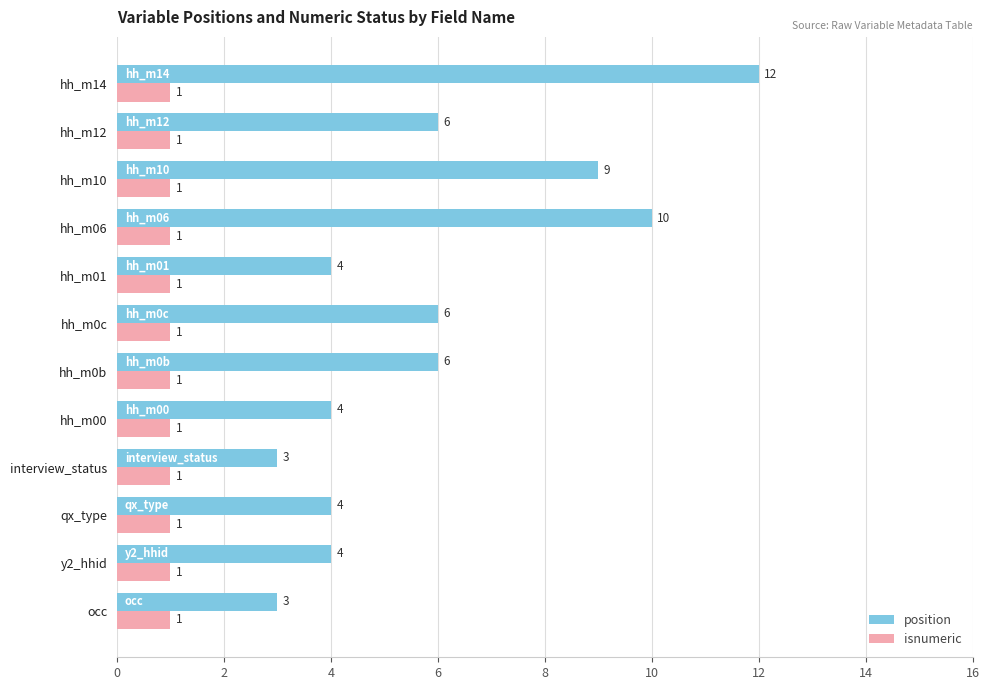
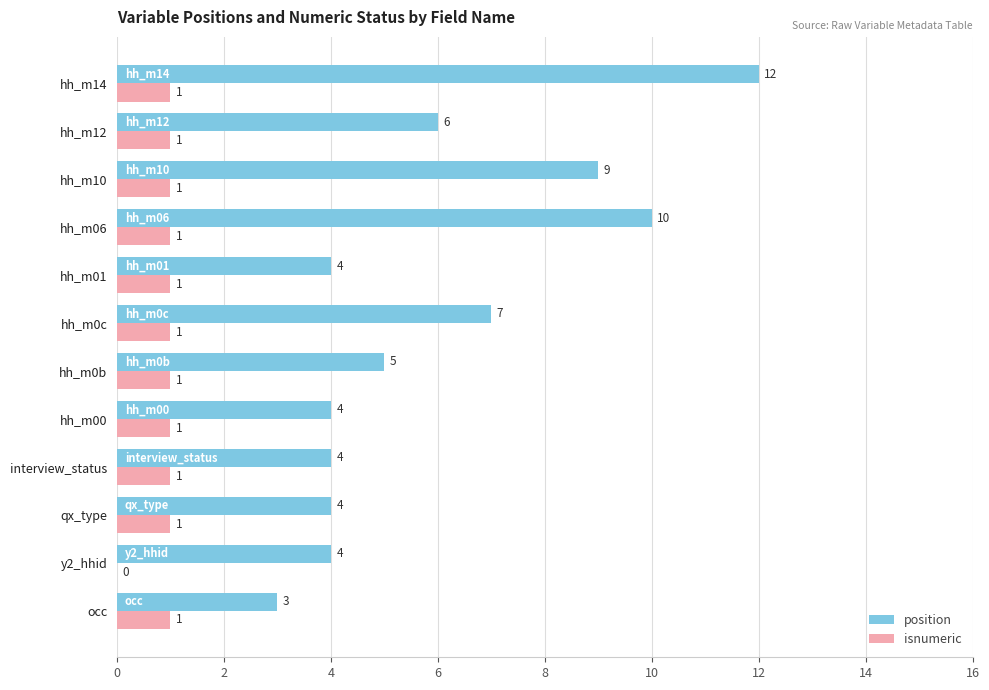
position, hh_m0c: 6 -> 7
position, hh_m0b: 6 -> 5
position, interview_status: 3 -> 4
isnumeric, y2_hhid: 1 -> 0
